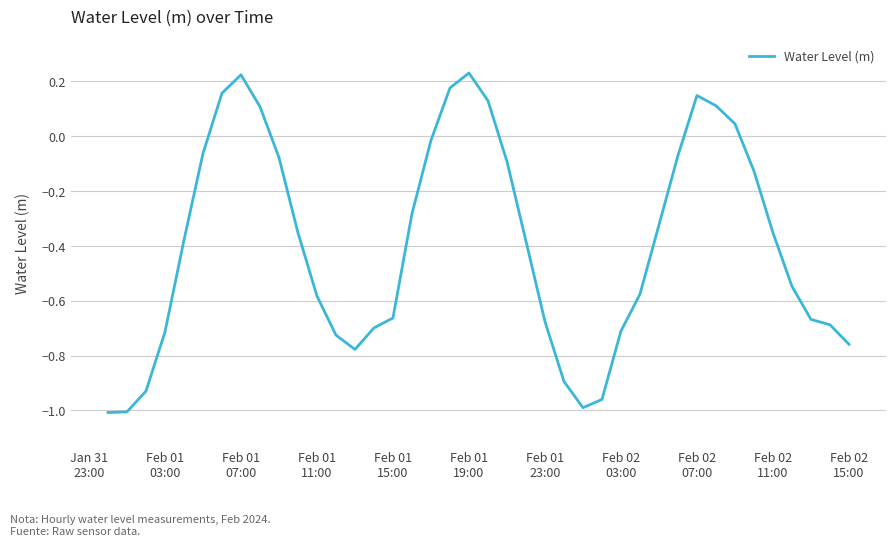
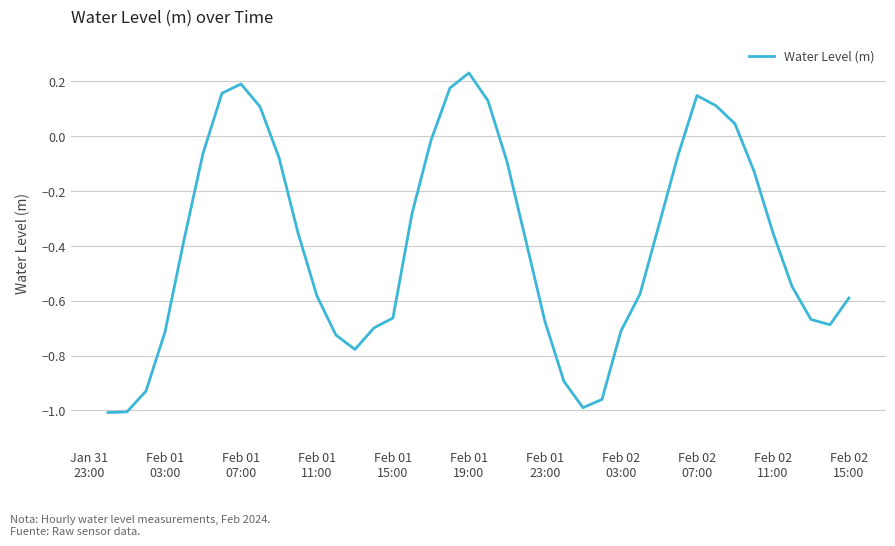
Feb 01 07:00: 0.22 -> 0.19
Feb 02 15:00: -0.76 -> -0.59
